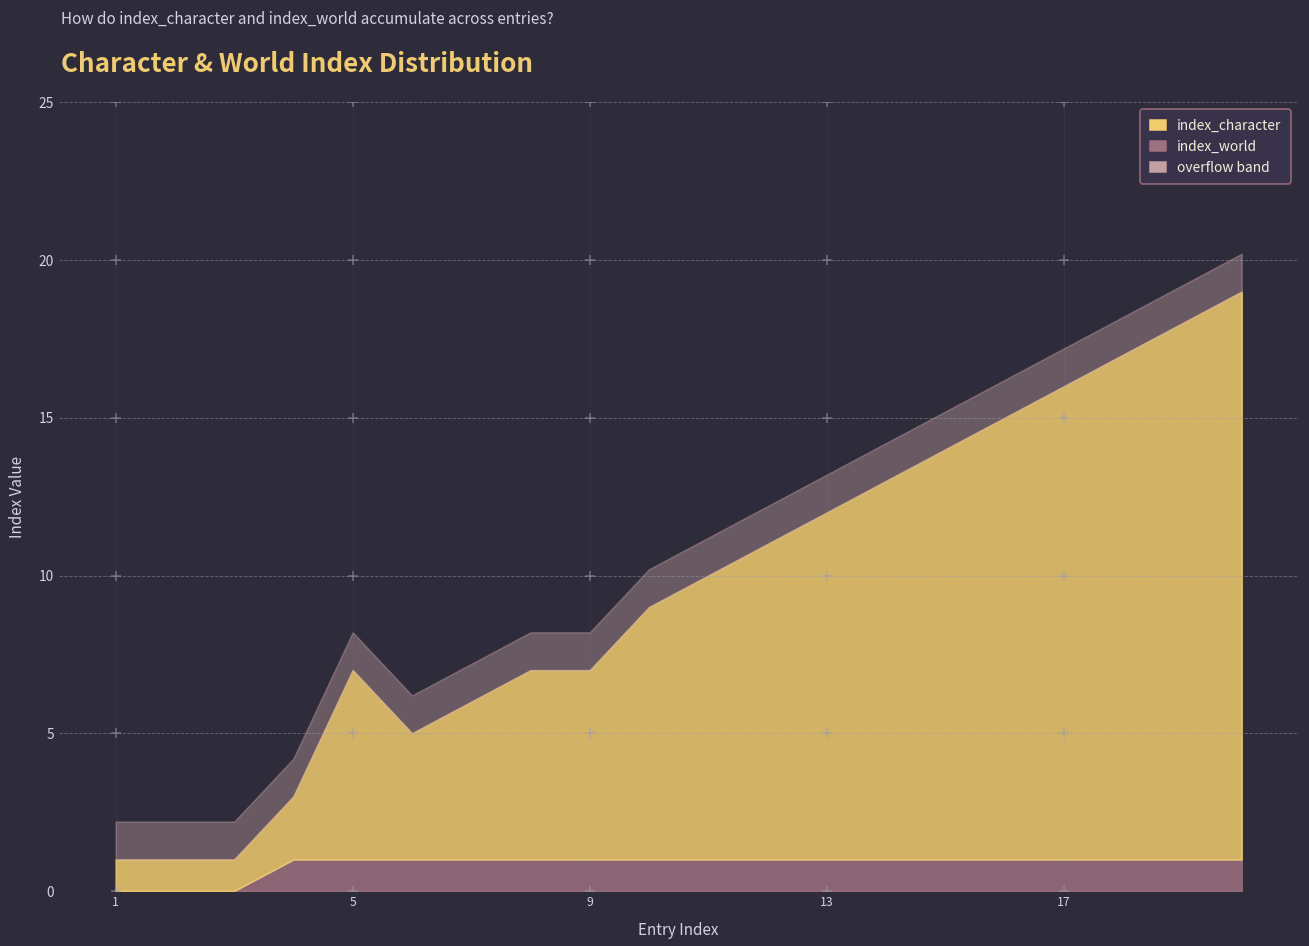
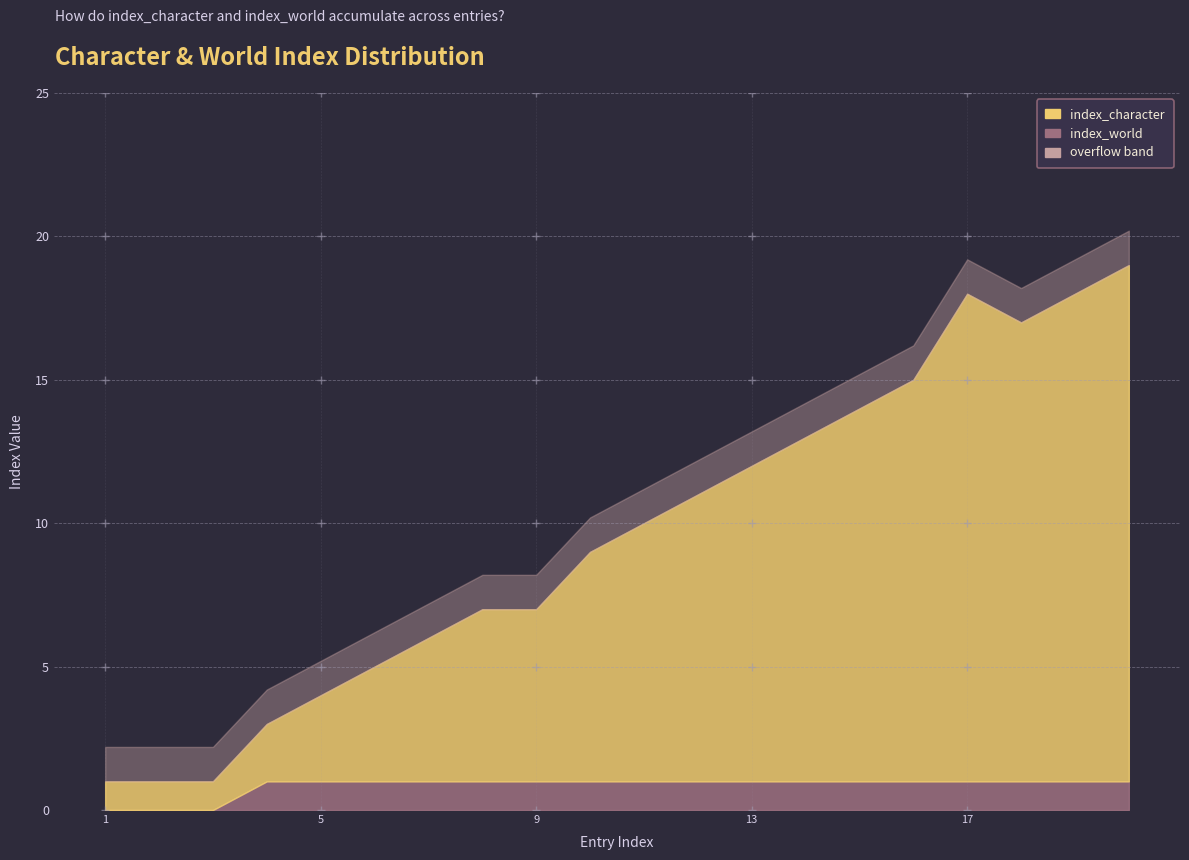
index_character, 5: 6 -> 3
index_character, 17: 15 -> 17
